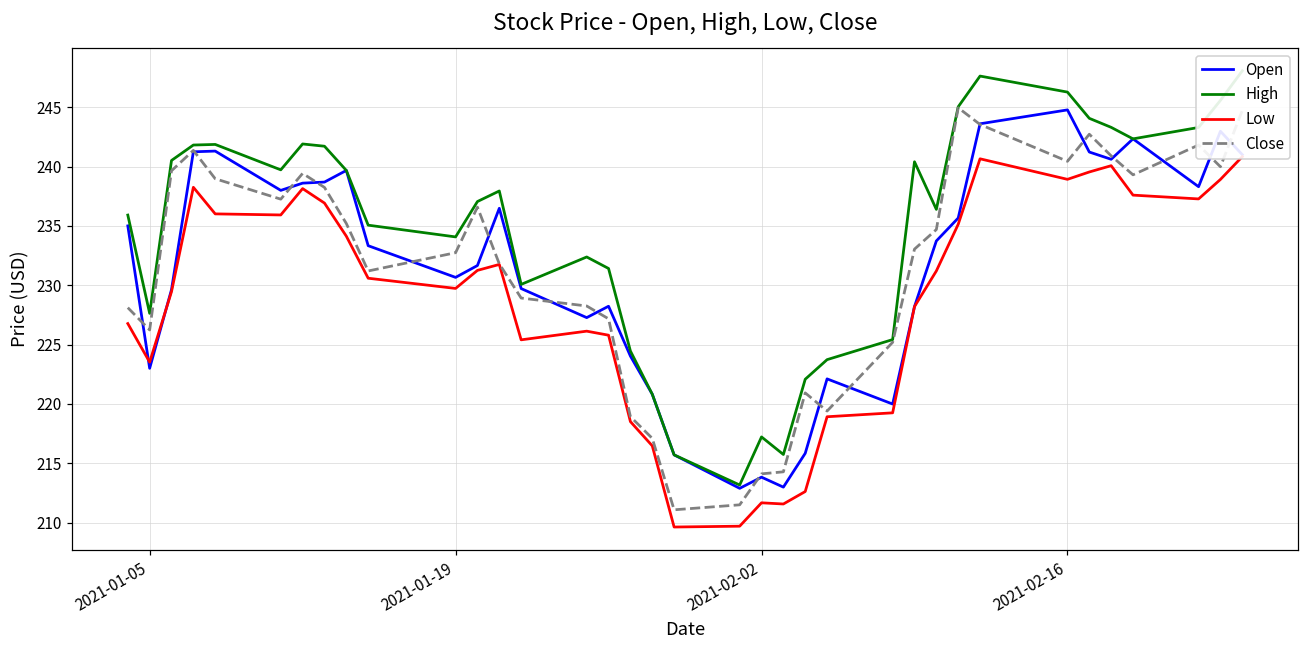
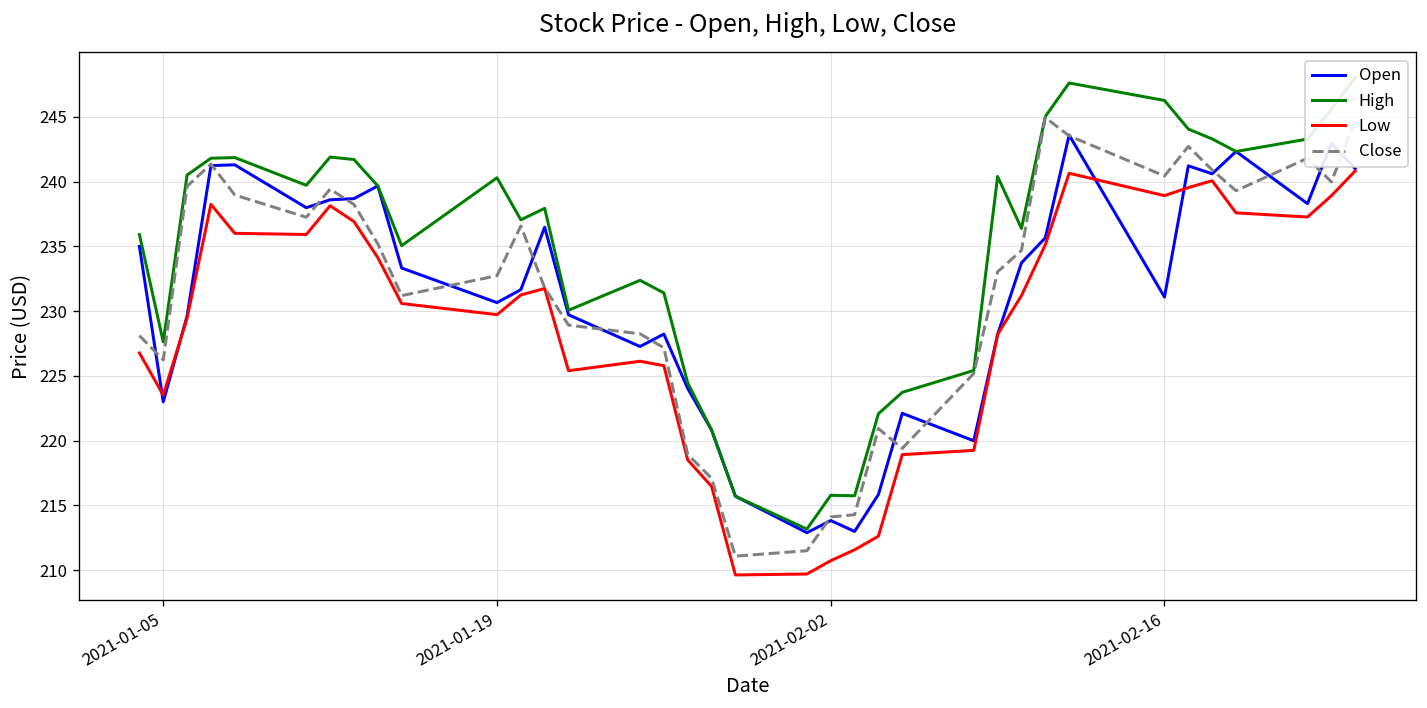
High, 2021-01-19: 234.1 -> 240.3
High, 2021-02-02: 217.2 -> 215.8
Low, 2021-02-02: 211.7 -> 210.7
Open, 2021-02-16: 244.8 -> 231.1
